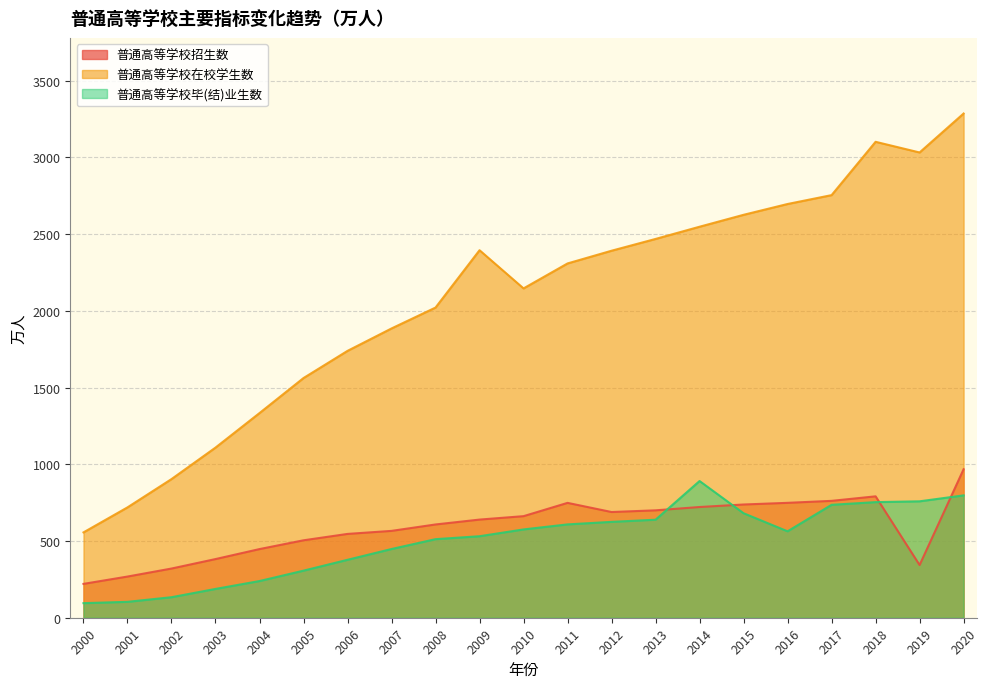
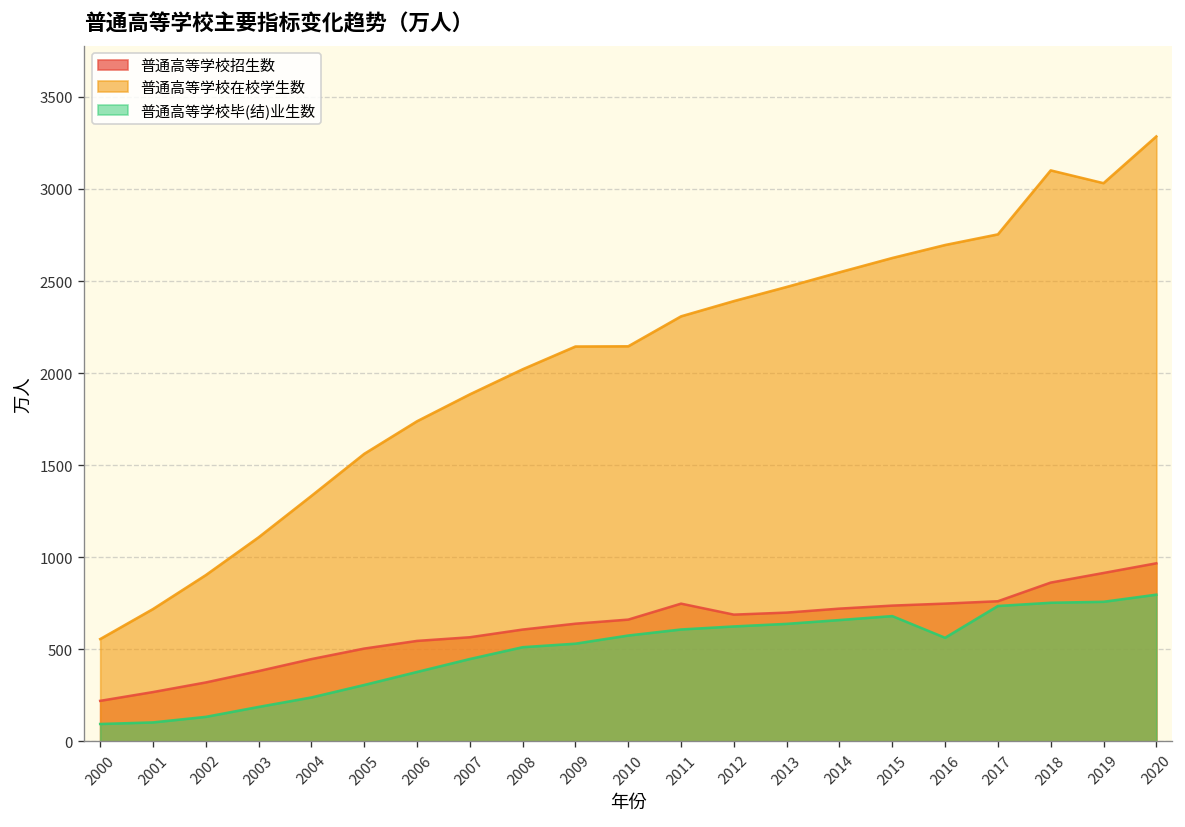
普通高等学校在校学生数, 2009: 2390 -> 2140
普通高等学校毕(结)业生数, 2014: 890 -> 660
普通高等学校招生数, 2018: 790 -> 860
普通高等学校招生数, 2019: 340 -> 910
